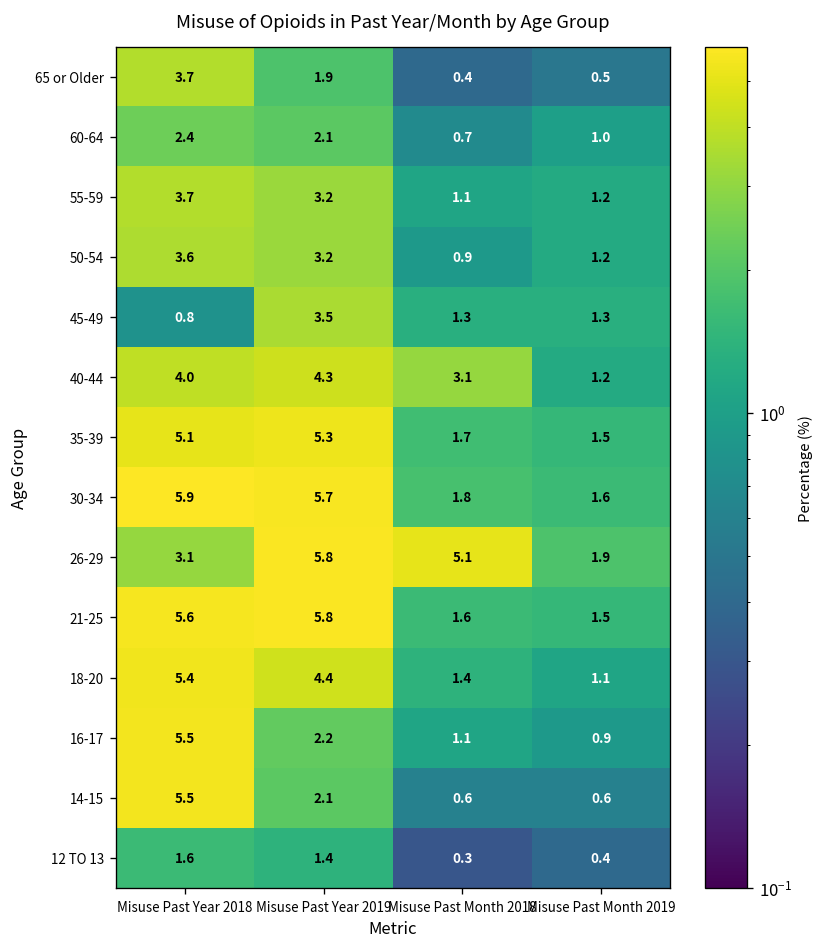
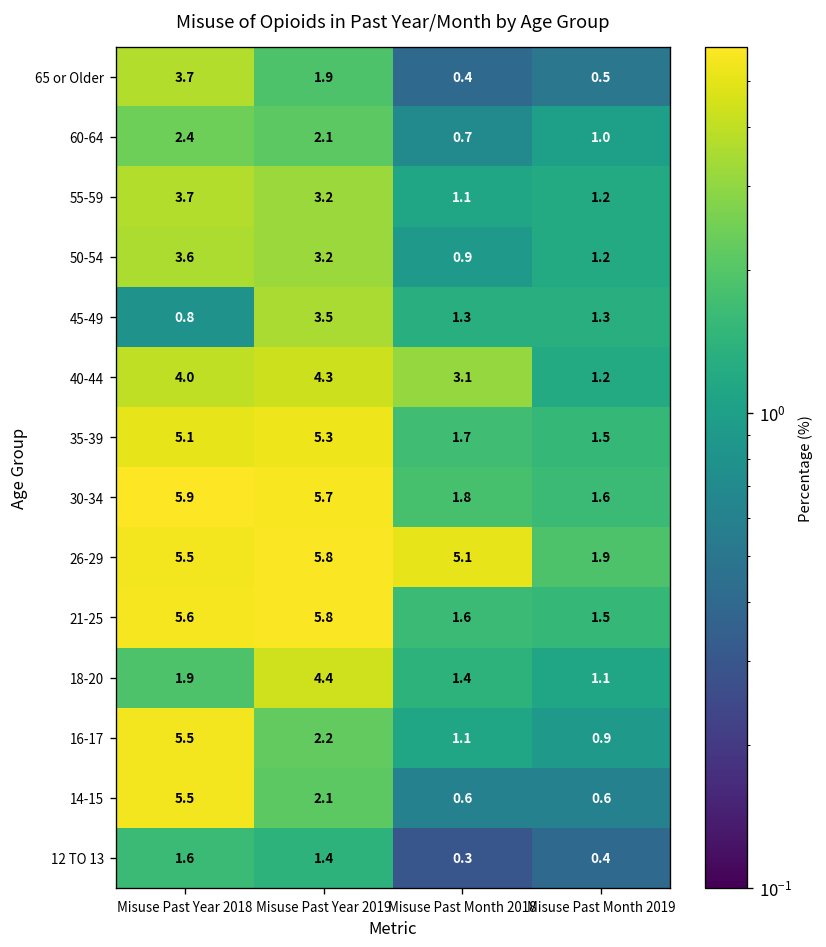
26-29, Misuse Past Year 2018: 3.1 -> 5.5
18-20, Misuse Past Year 2018: 5.4 -> 1.9
